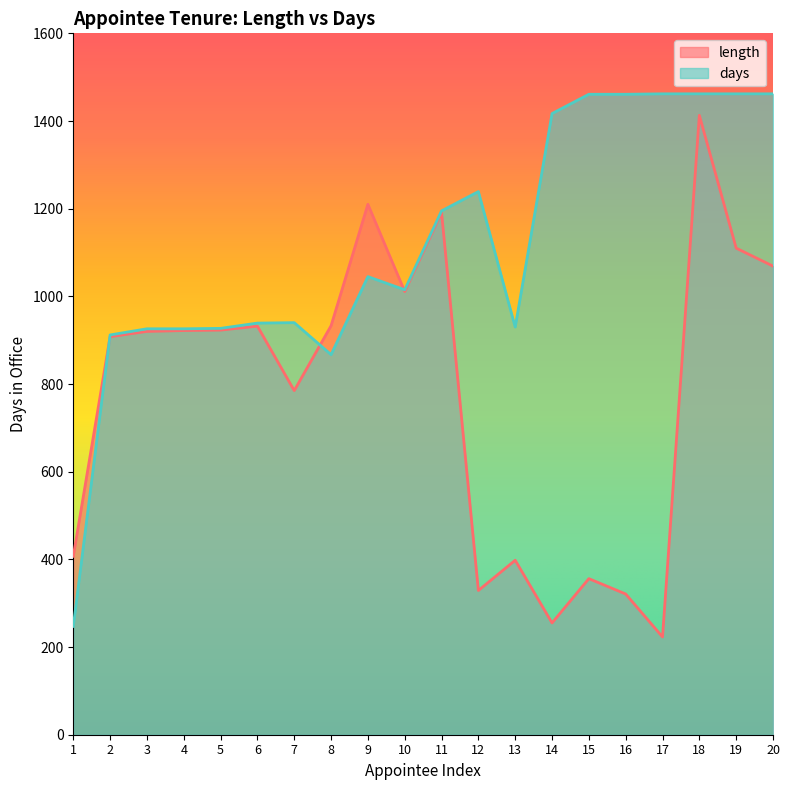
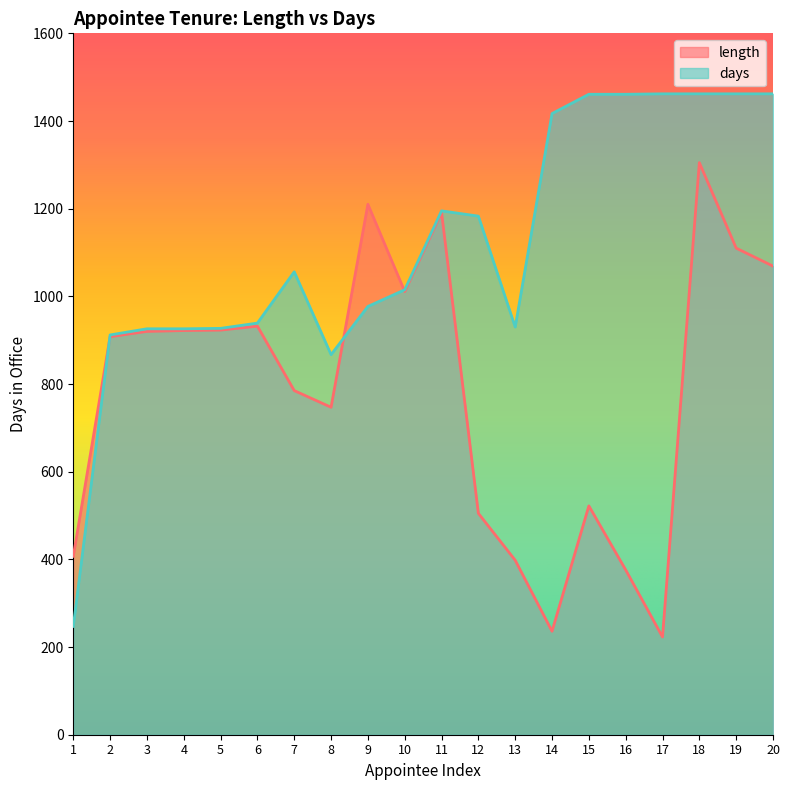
days, 7: 940 -> 1060
length, 8: 930 -> 750
days, 9: 1050 -> 980
length, 12: 330 -> 510
days, 12: 1240 -> 1180
length, 14: 260 -> 240
length, 15: 360 -> 520
length, 16: 320 -> 380
length, 18: 1410 -> 1310
